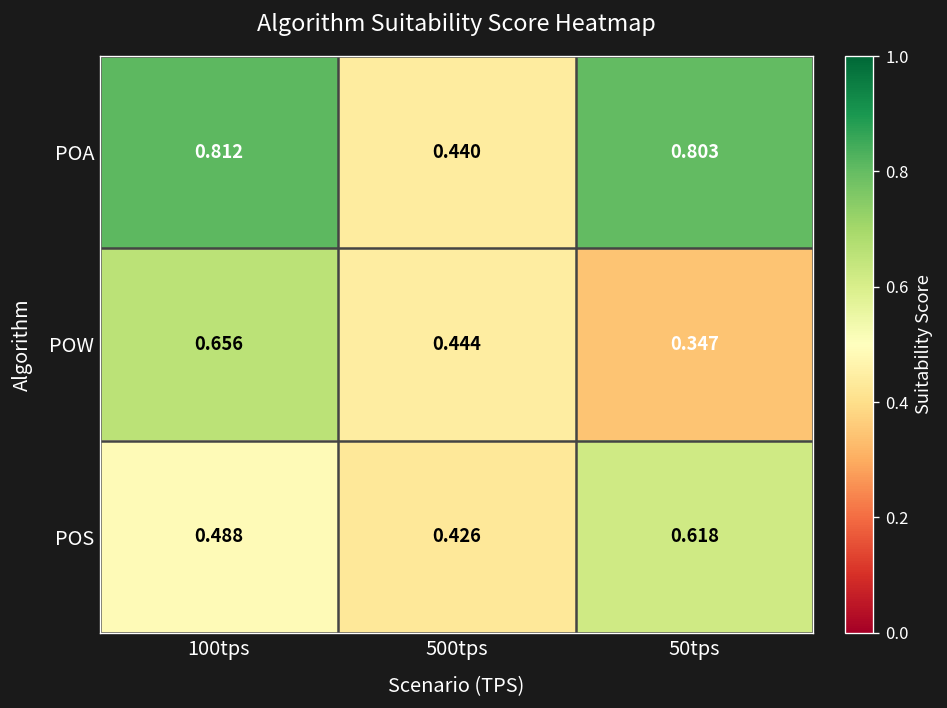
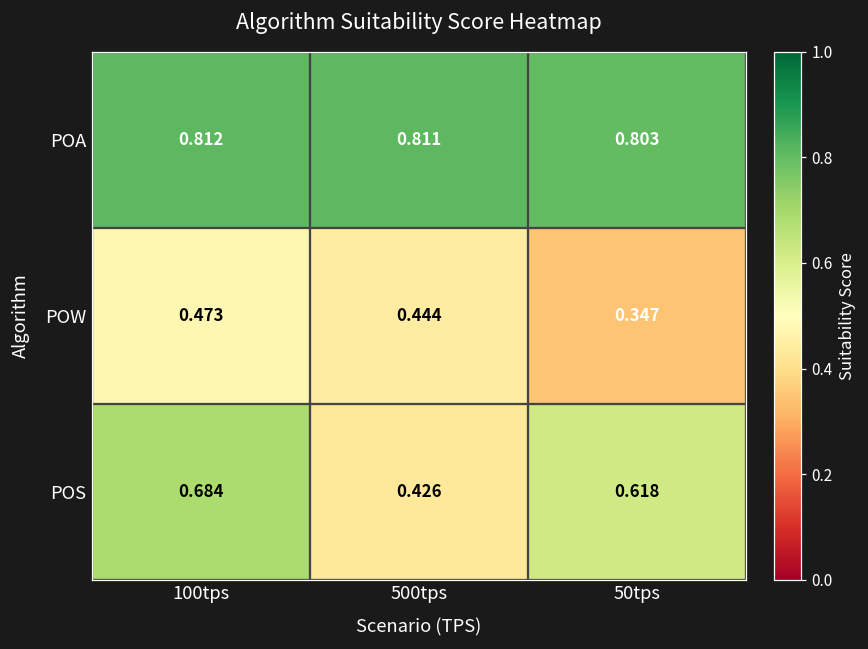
POA, 500tps: 0.440 -> 0.811
POW, 100tps: 0.656 -> 0.473
POS, 100tps: 0.488 -> 0.684
